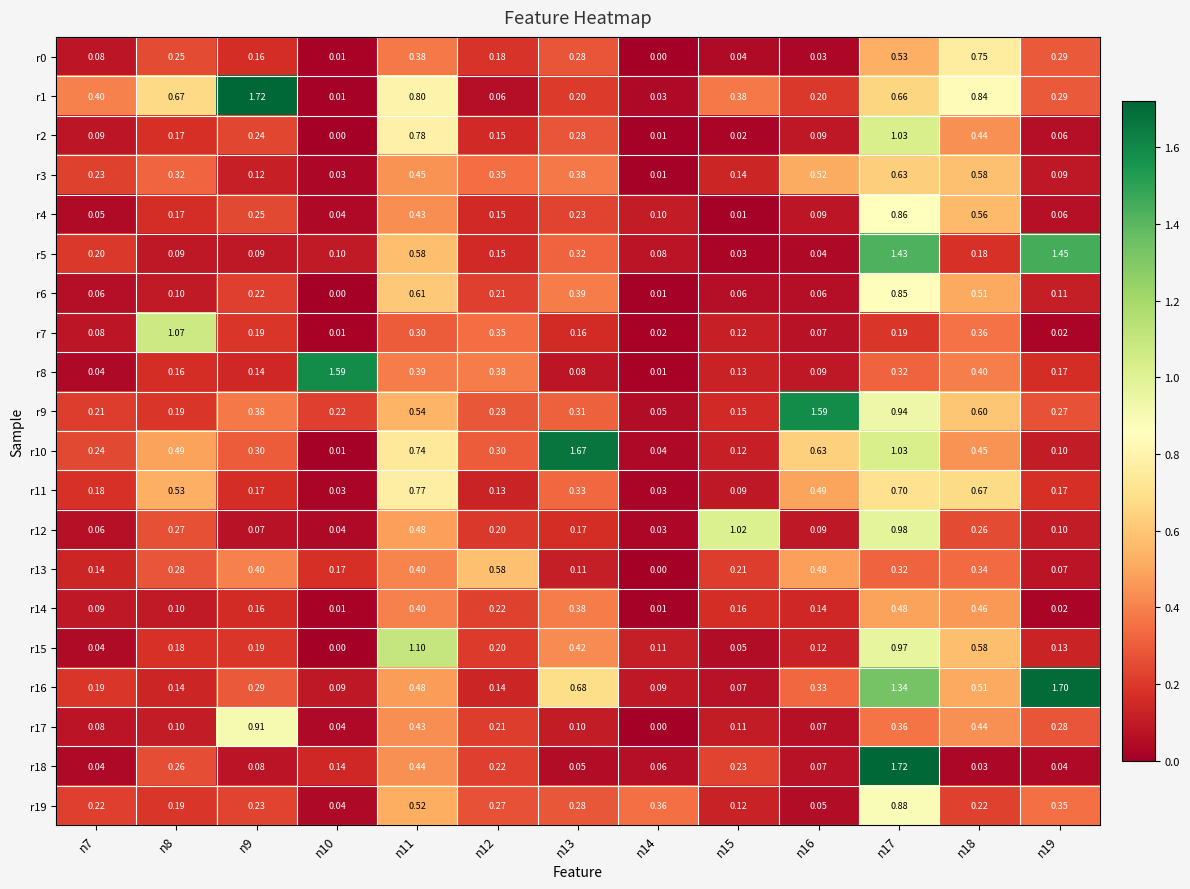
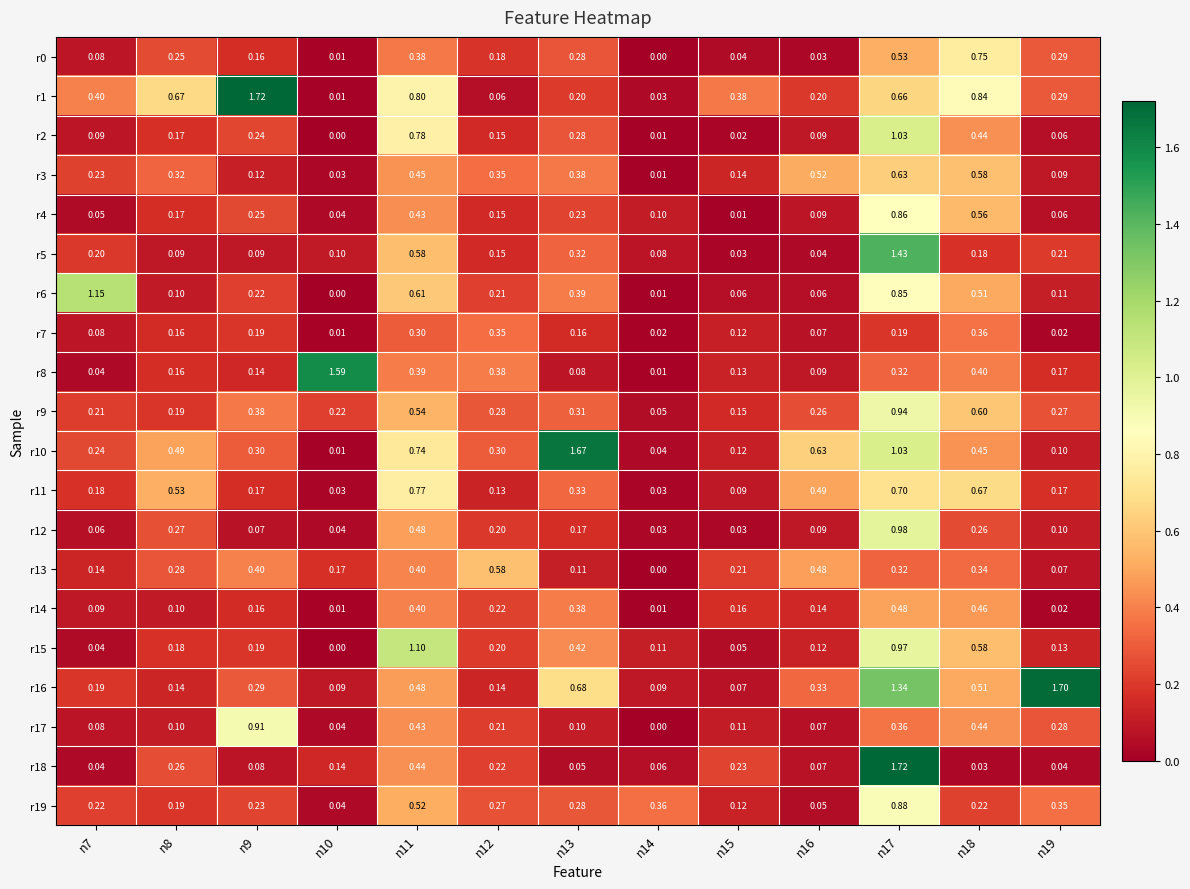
r5, n19: 1.45 -> 0.21
r6, n7: 0.06 -> 1.15
r7, n8: 1.07 -> 0.16
r9, n16: 1.59 -> 0.26
r12, n15: 1.02 -> 0.03
